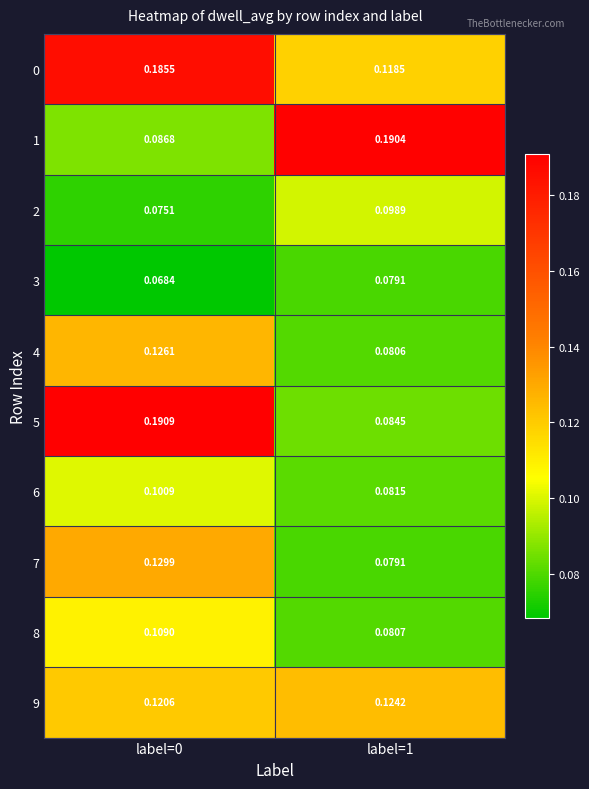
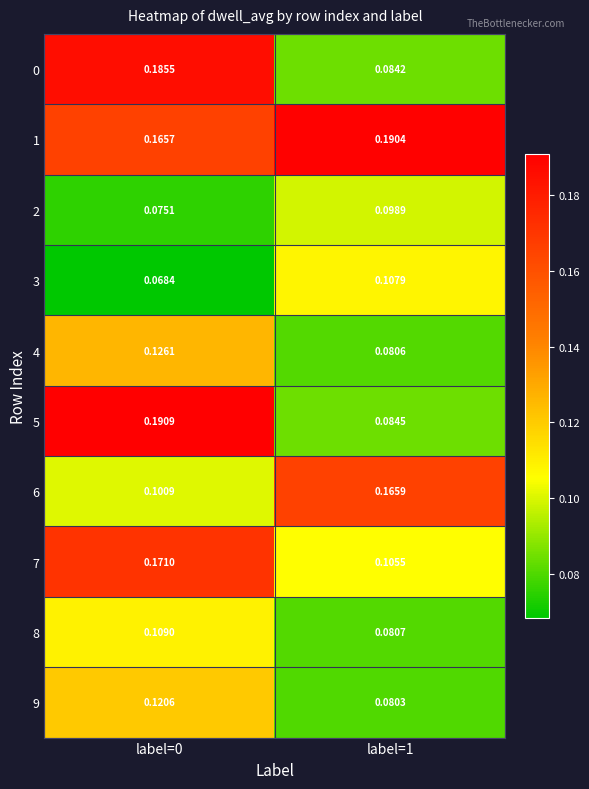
0, label=1: 0.1185 -> 0.0842
1, label=0: 0.0868 -> 0.1657
3, label=1: 0.0791 -> 0.1079
6, label=1: 0.0815 -> 0.1659
7, label=0: 0.1299 -> 0.1710
7, label=1: 0.0791 -> 0.1055
9, label=1: 0.1242 -> 0.0803
